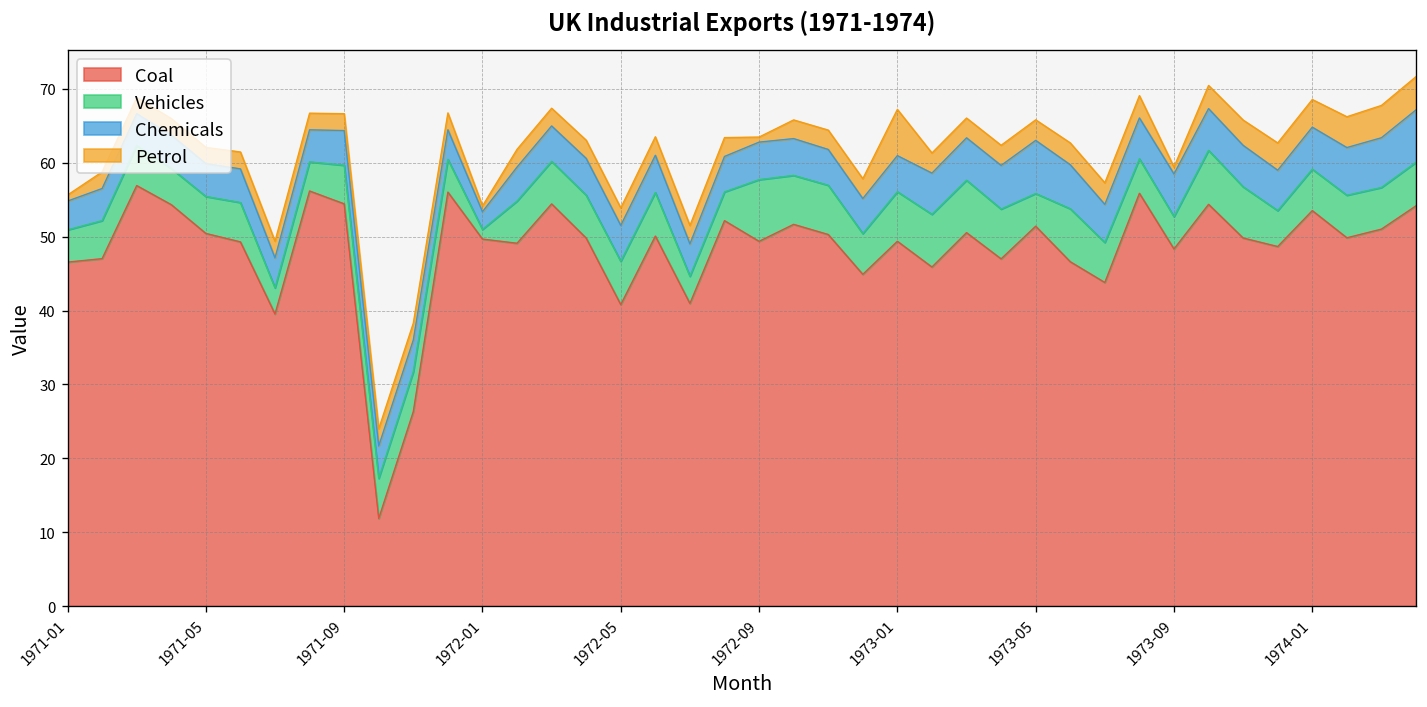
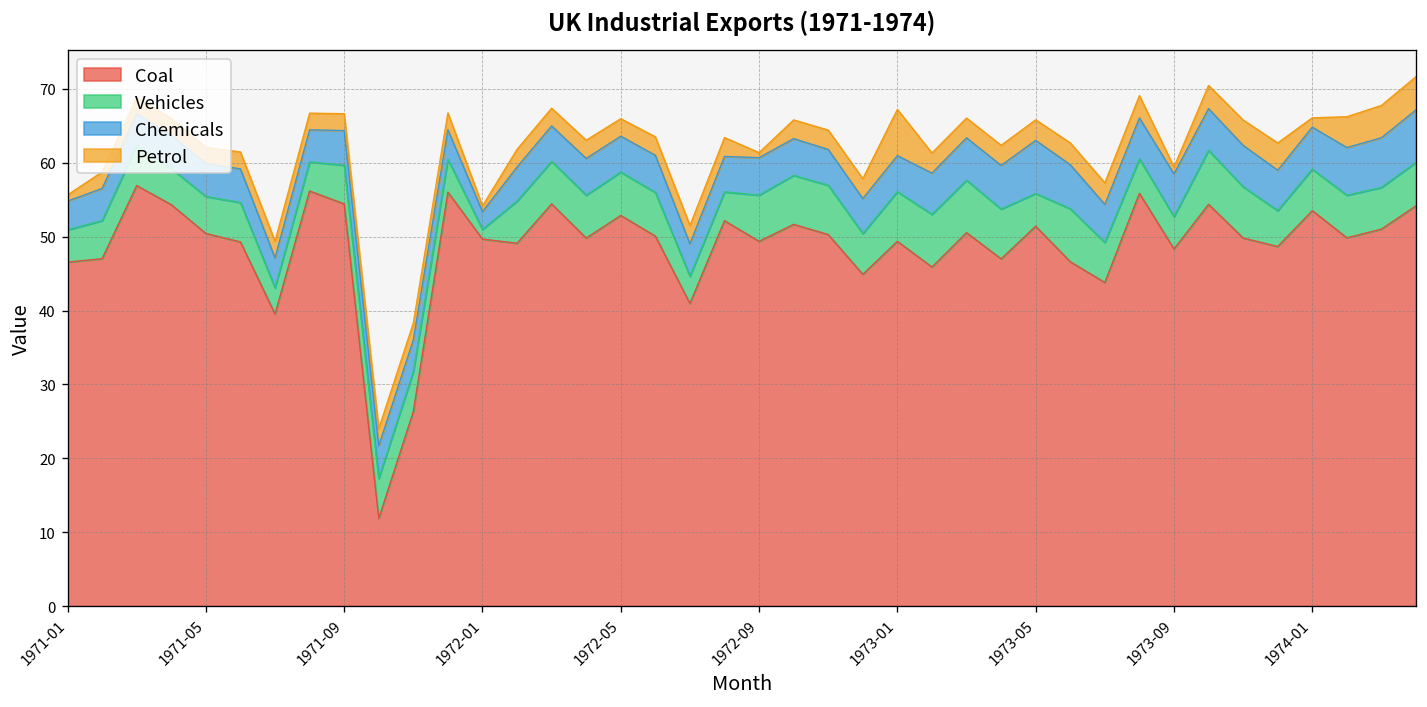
Coal, 1972-05: 41 -> 53
Vehicles, 1972-09: 8 -> 6
Petrol, 1974-01: 4 -> 1
